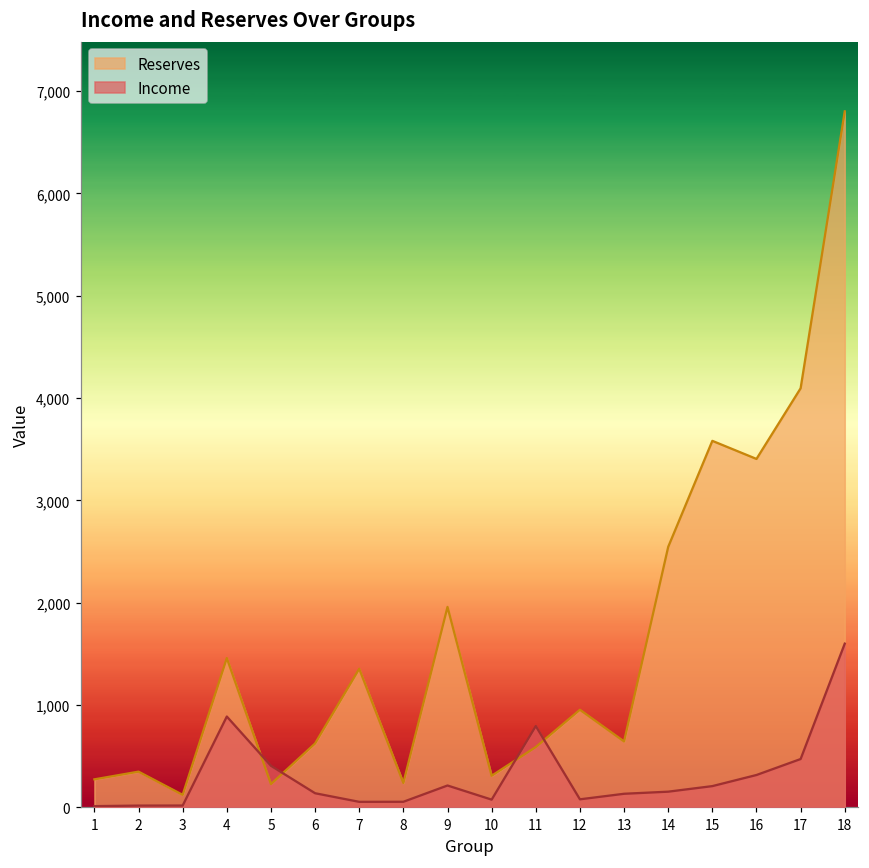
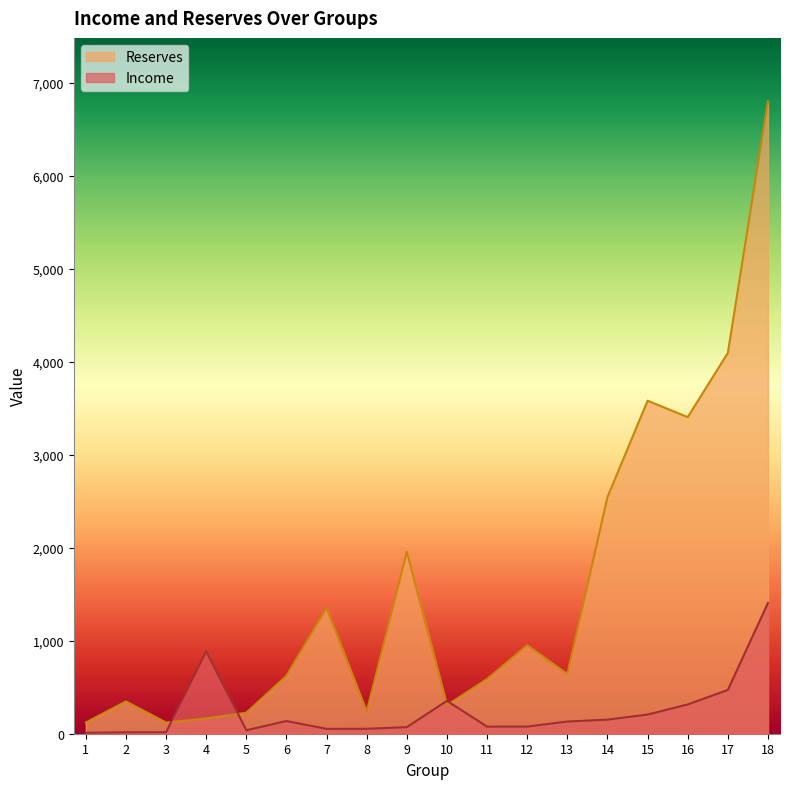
Reserves, 1: 300 -> 100
Reserves, 4: 1,500 -> 200
Income, 5: 400 -> 0
Income, 9: 200 -> 100
Income, 10: 100 -> 400
Income, 11: 800 -> 100
Income, 18: 1,600 -> 1,400
